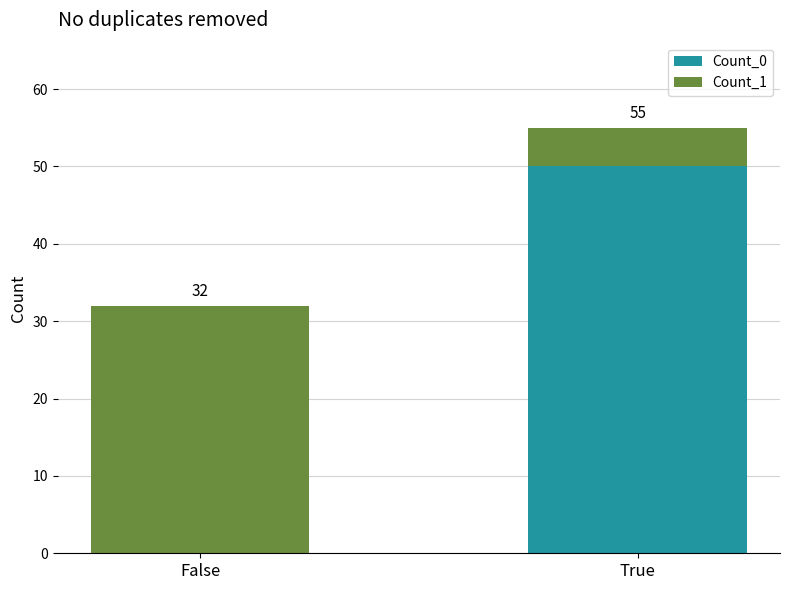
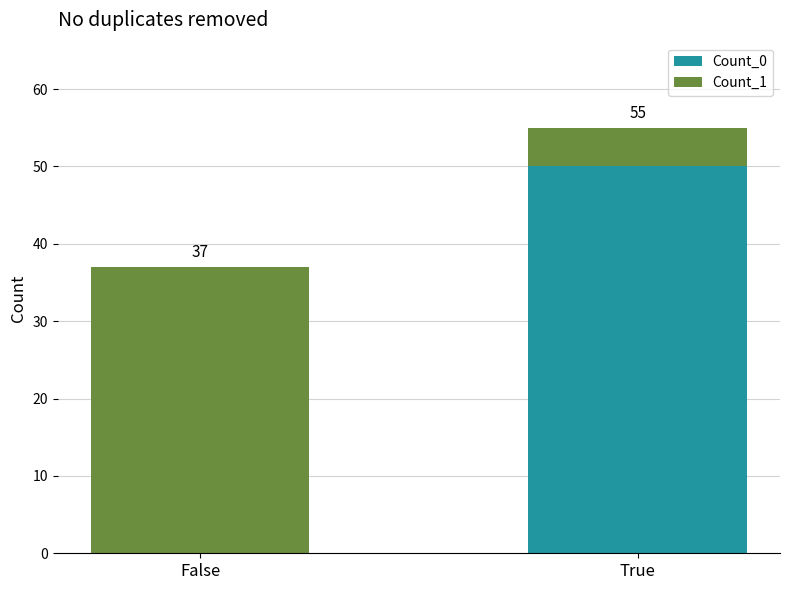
Count_1, False: 32 -> 37
